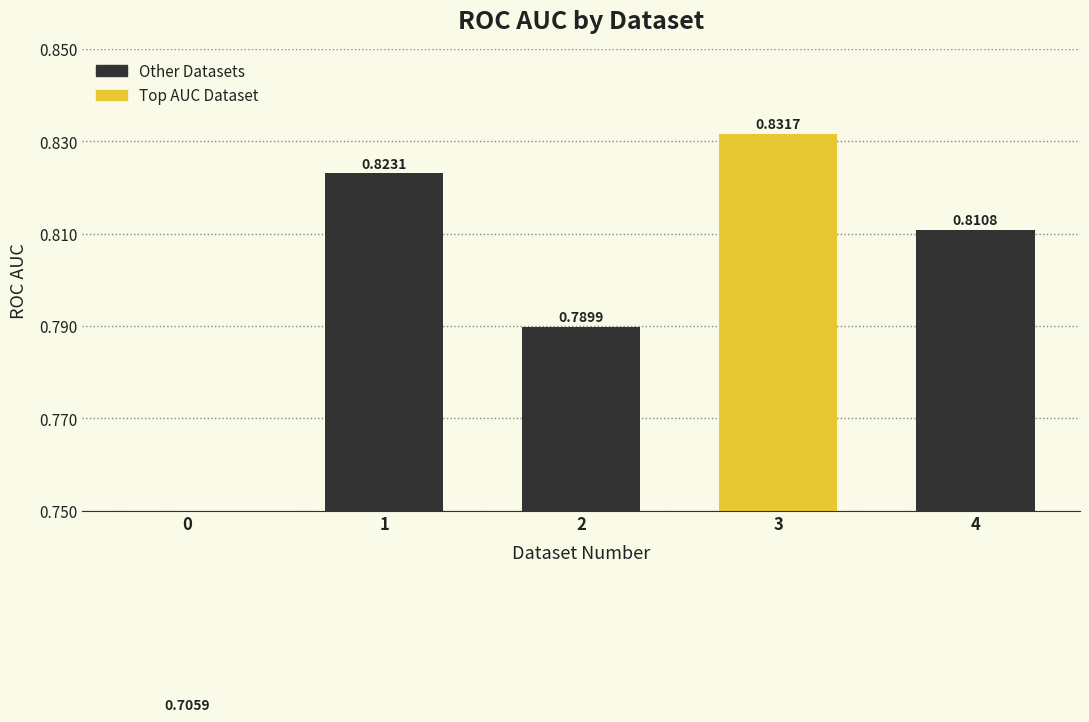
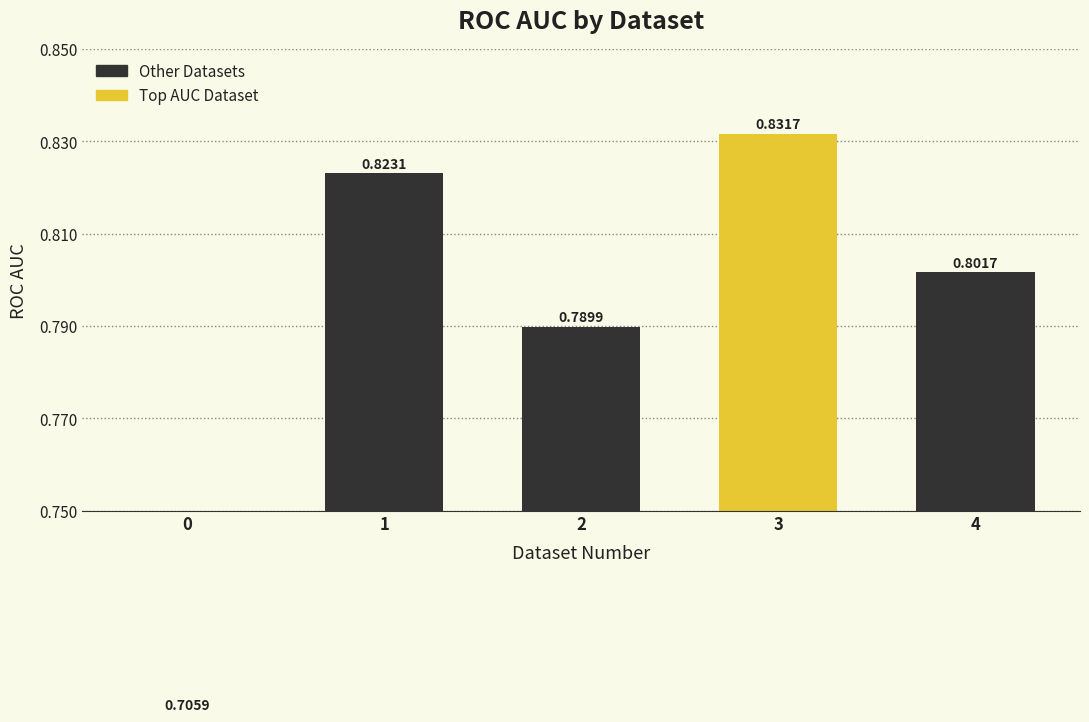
4: 0.8108 -> 0.8017
